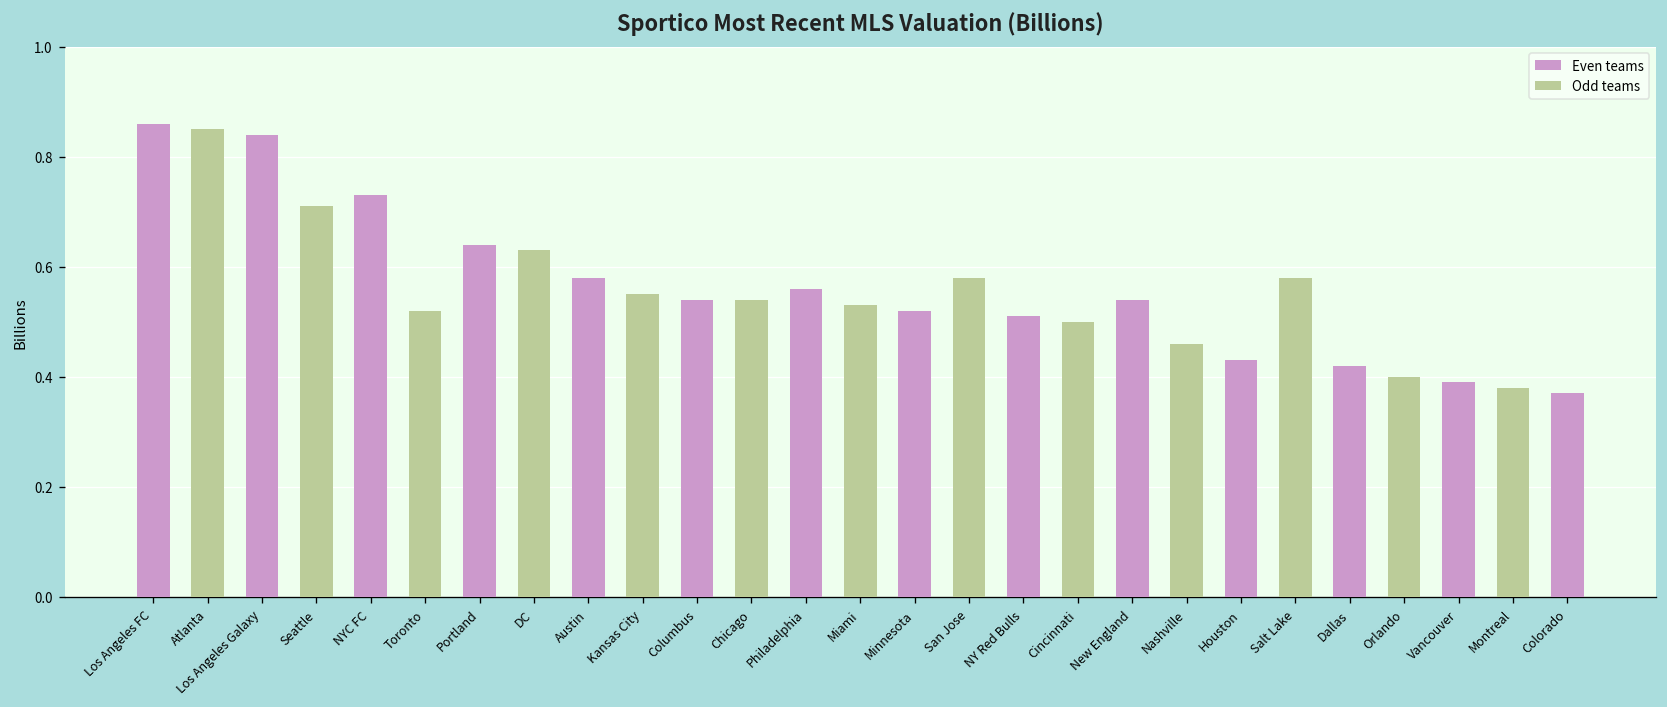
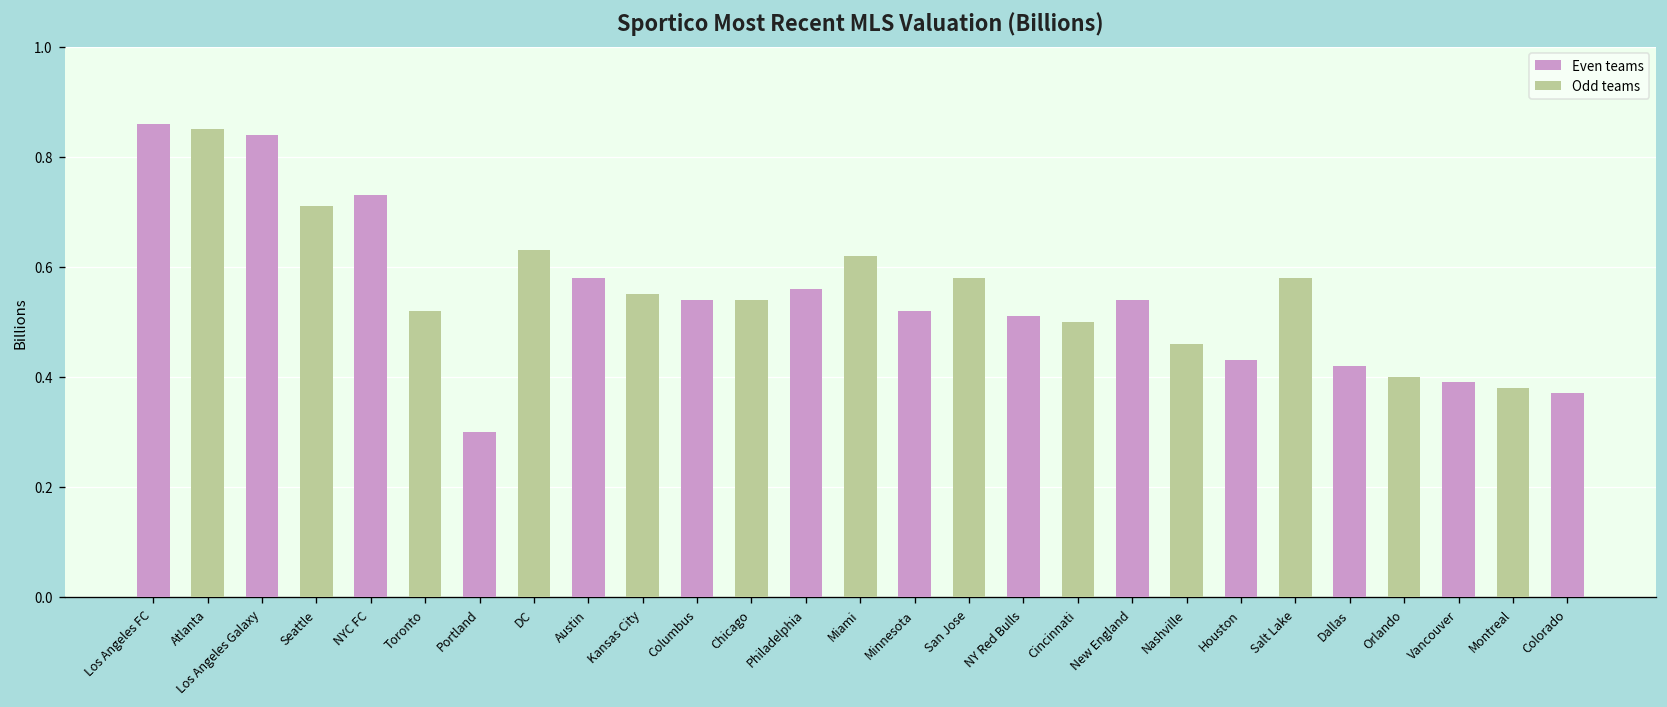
Portland: 0.64 -> 0.30
Miami: 0.53 -> 0.62
